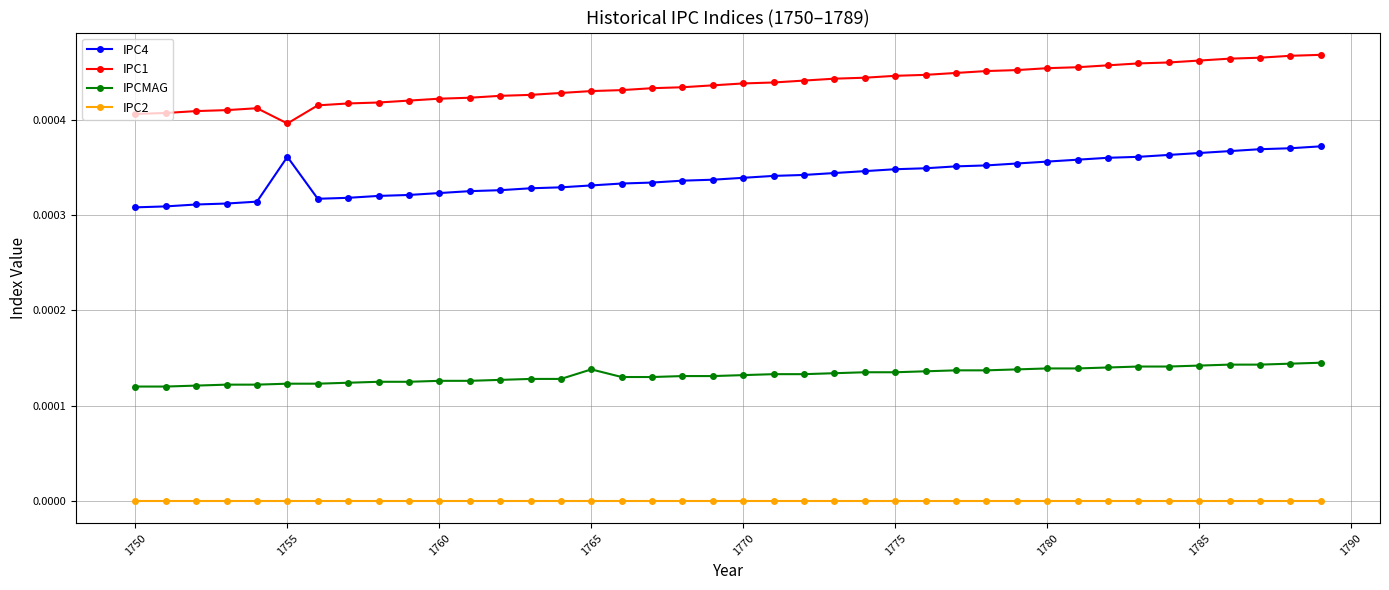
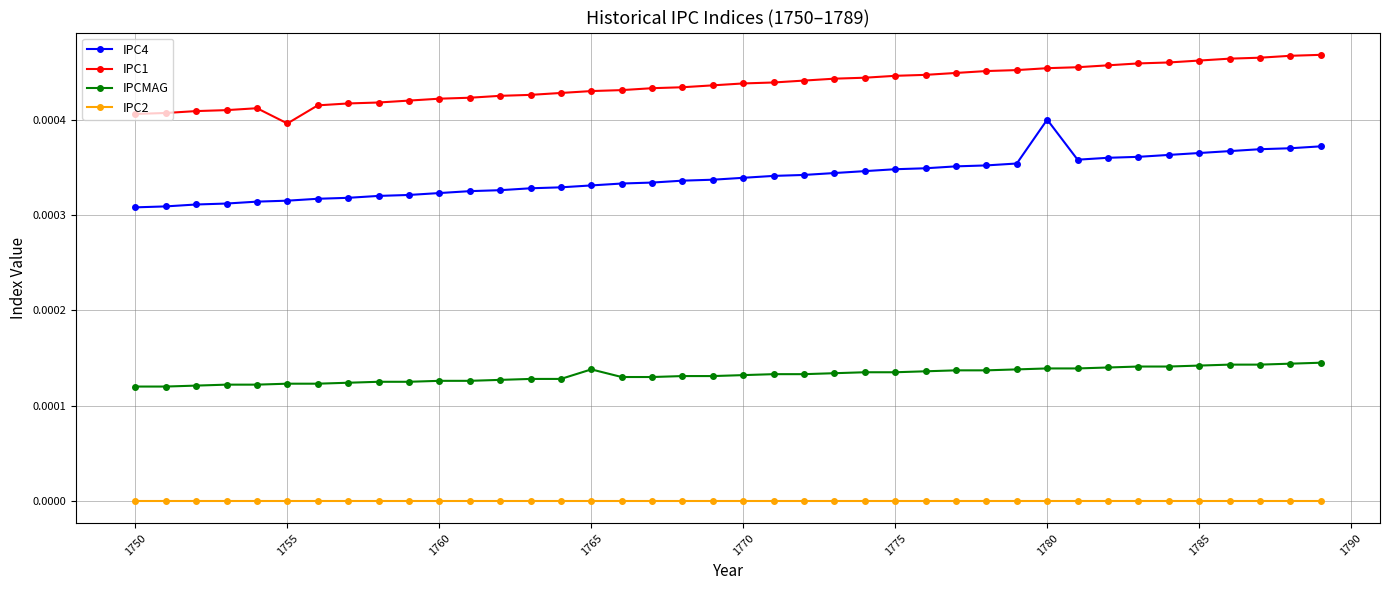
IPC4, 1755: 0.00036 -> 0.00032
IPC4, 1780: 0.00036 -> 0.00040
